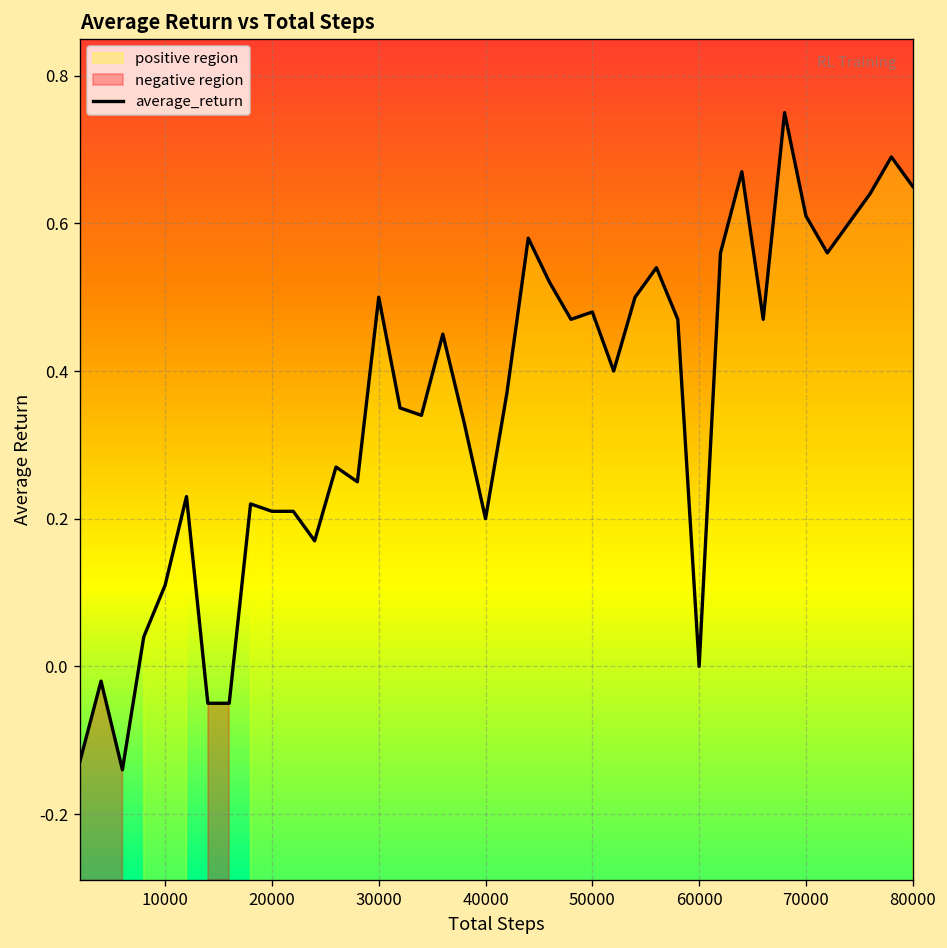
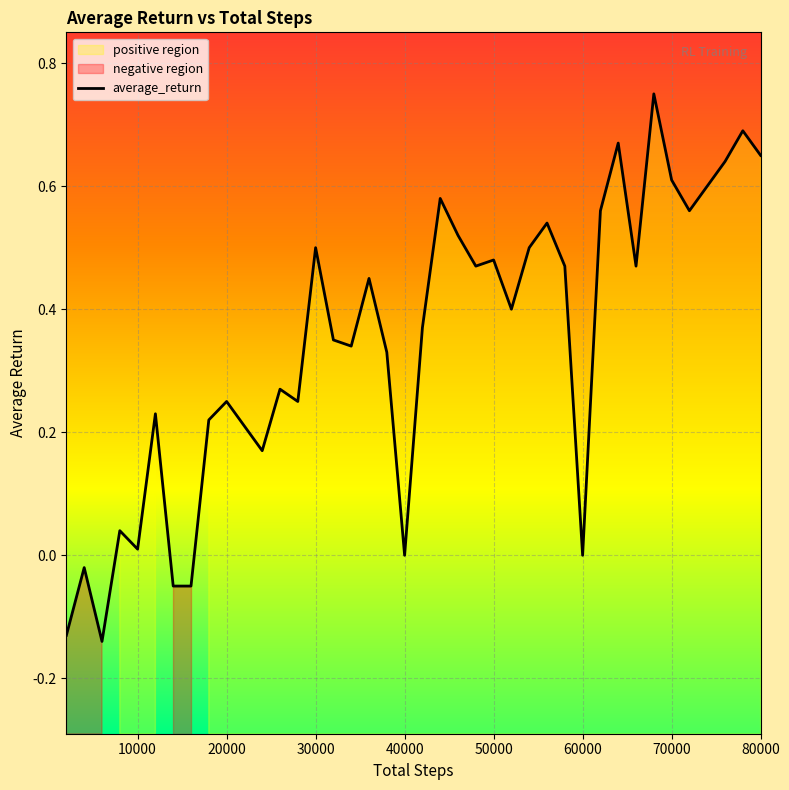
10000: 0.11 -> 0.01
20000: 0.21 -> 0.25
40000: 0.2 -> 0.0
